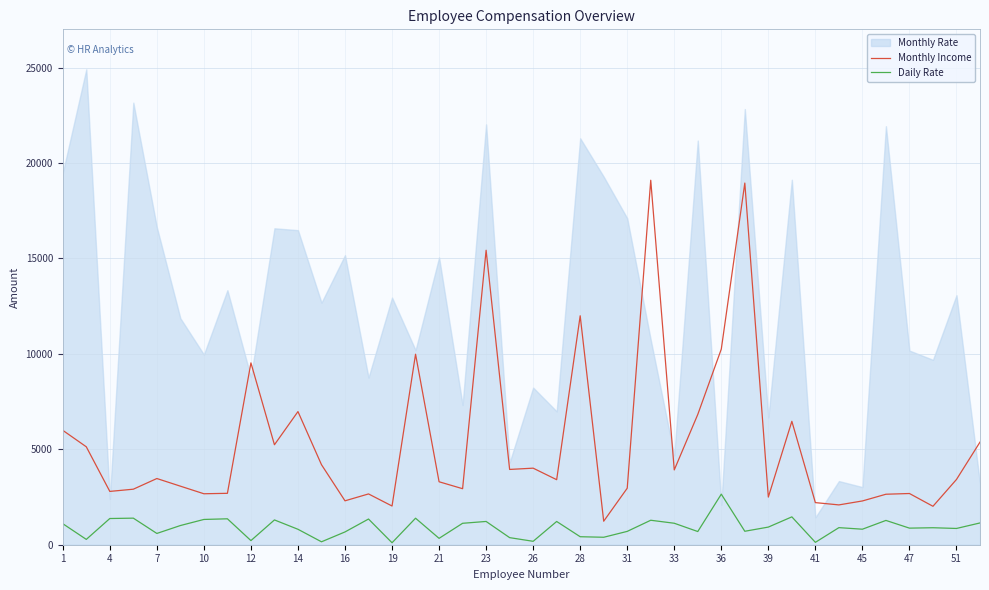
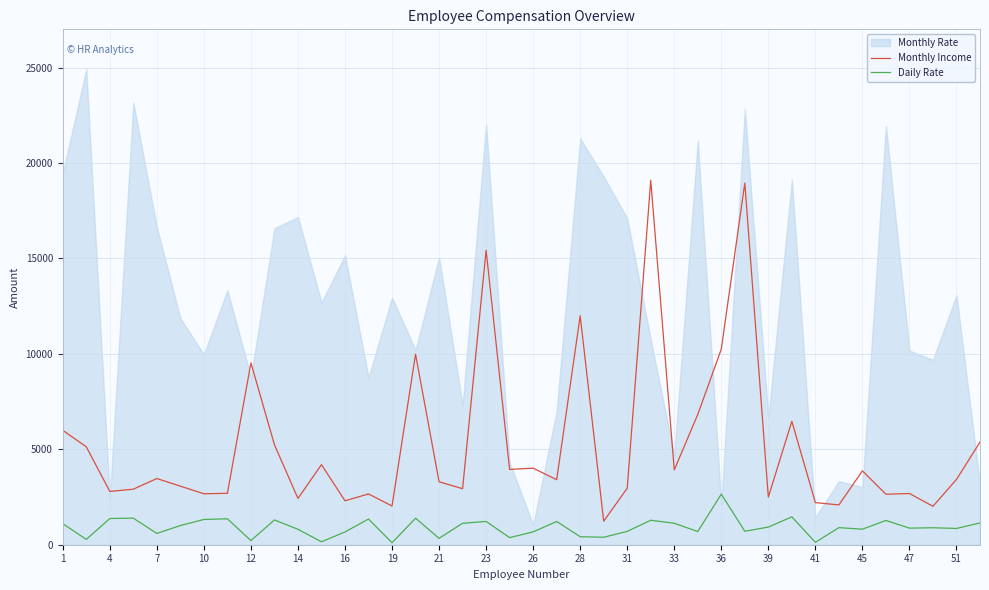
Monthly Income, 14: 7000 -> 2400
Monthly Rate, 14: 16500 -> 17200
Monthly Rate, 26: 8200 -> 1000
Daily Rate, 26: 200 -> 700
Monthly Income, 45: 2300 -> 3900
